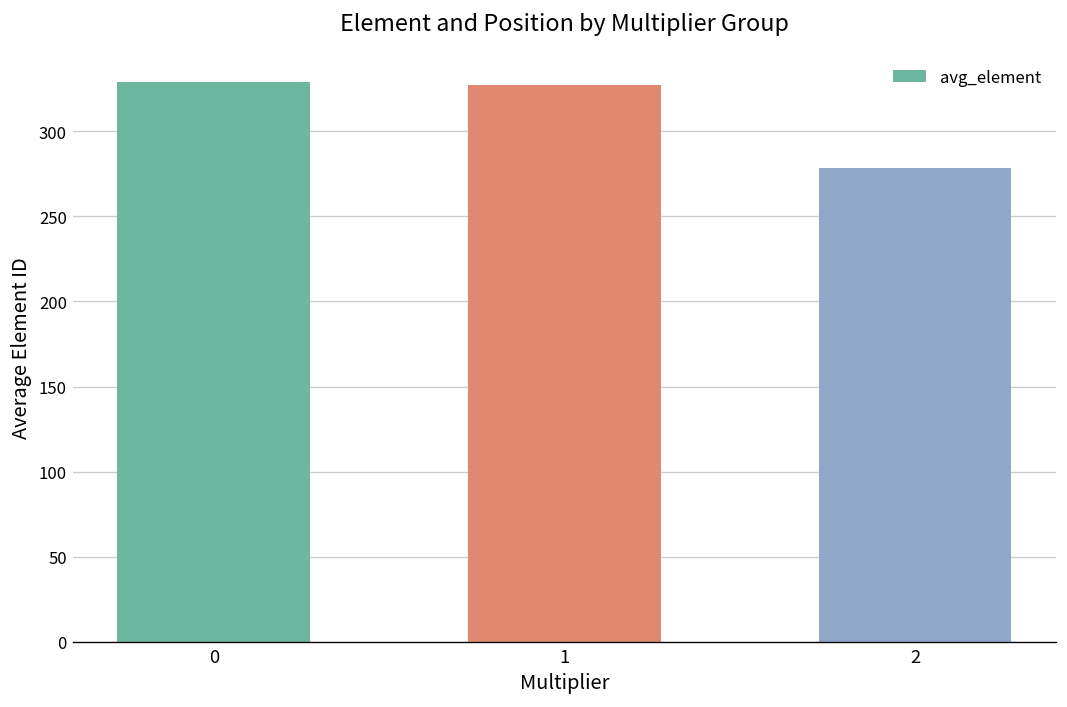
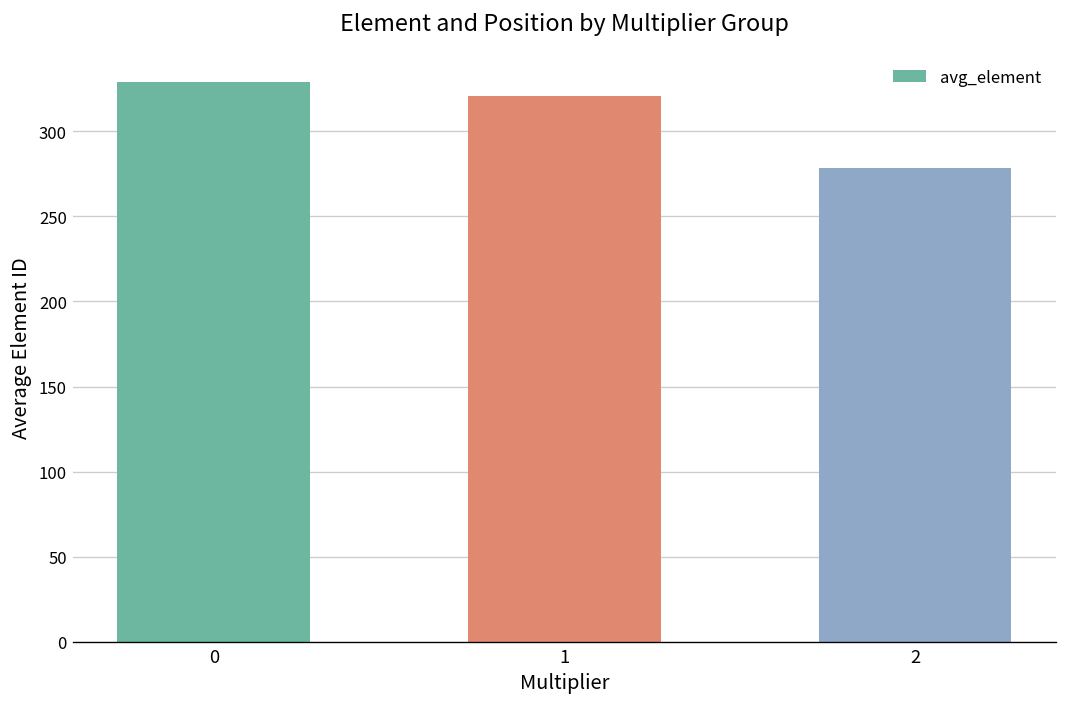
1: 327 -> 321
